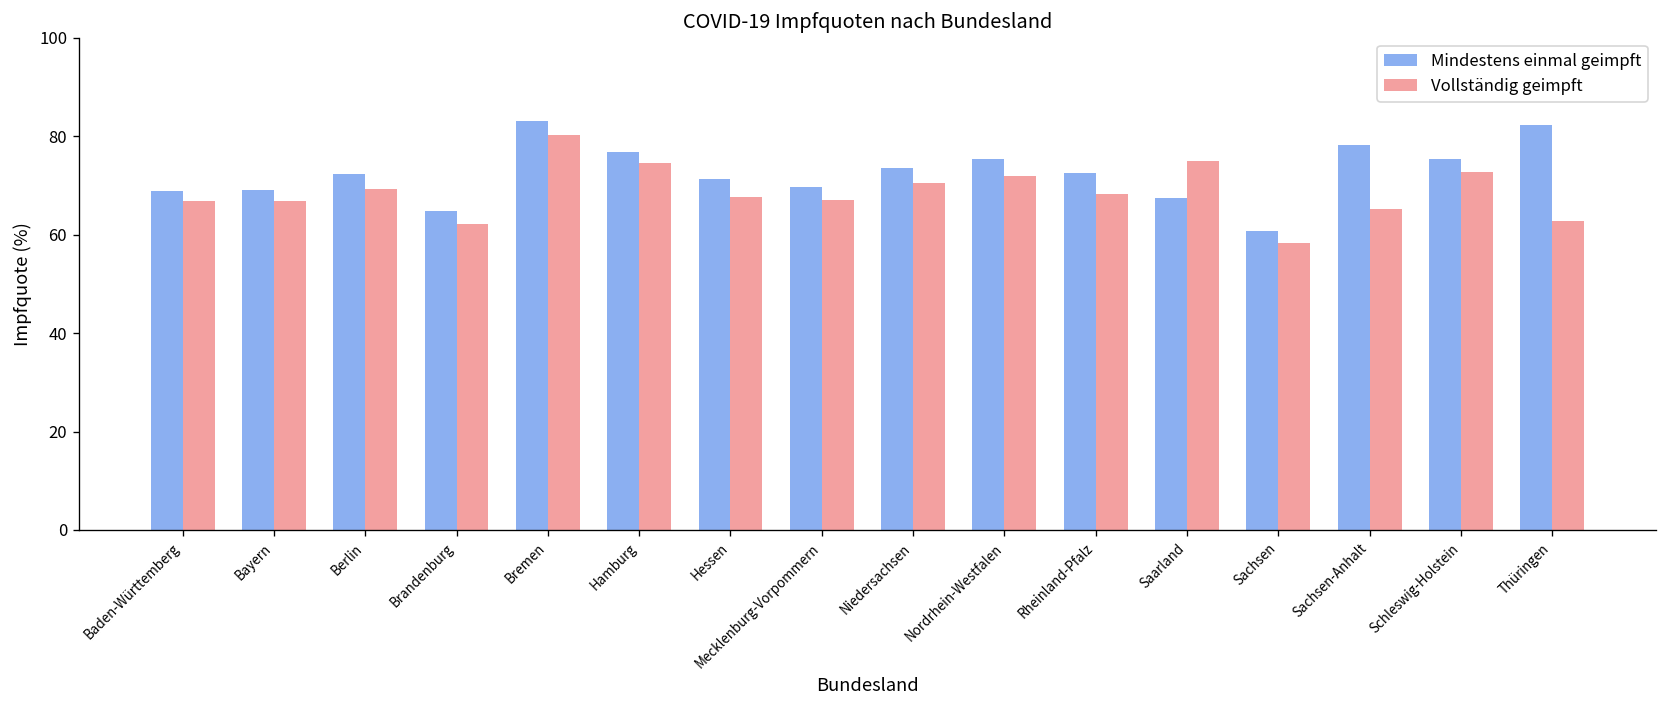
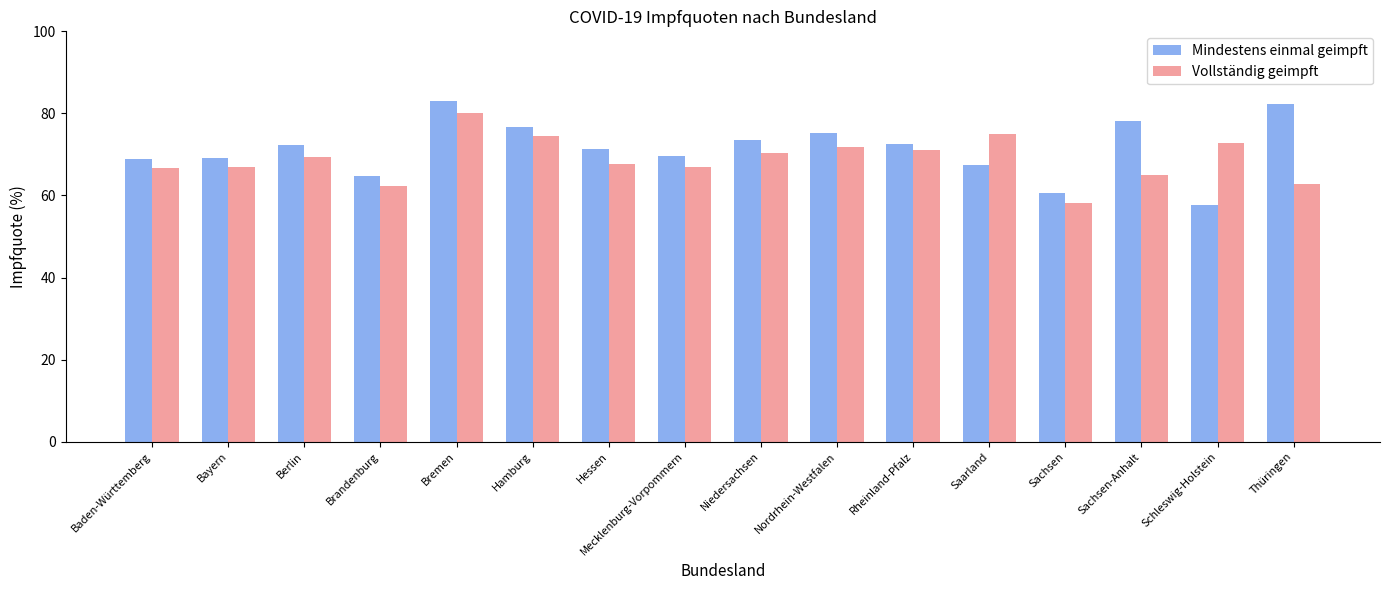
Vollständig geimpft, Rheinland-Pfalz: 68 -> 71
Mindestens einmal geimpft, Schleswig-Holstein: 75 -> 58
